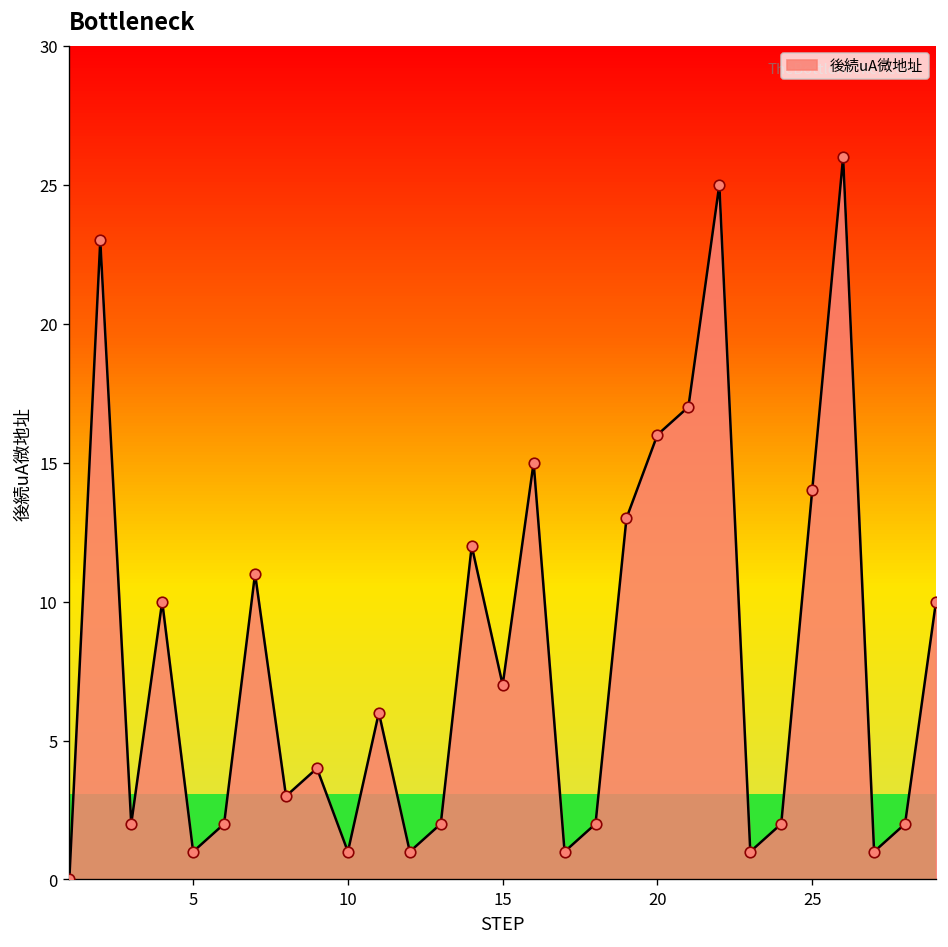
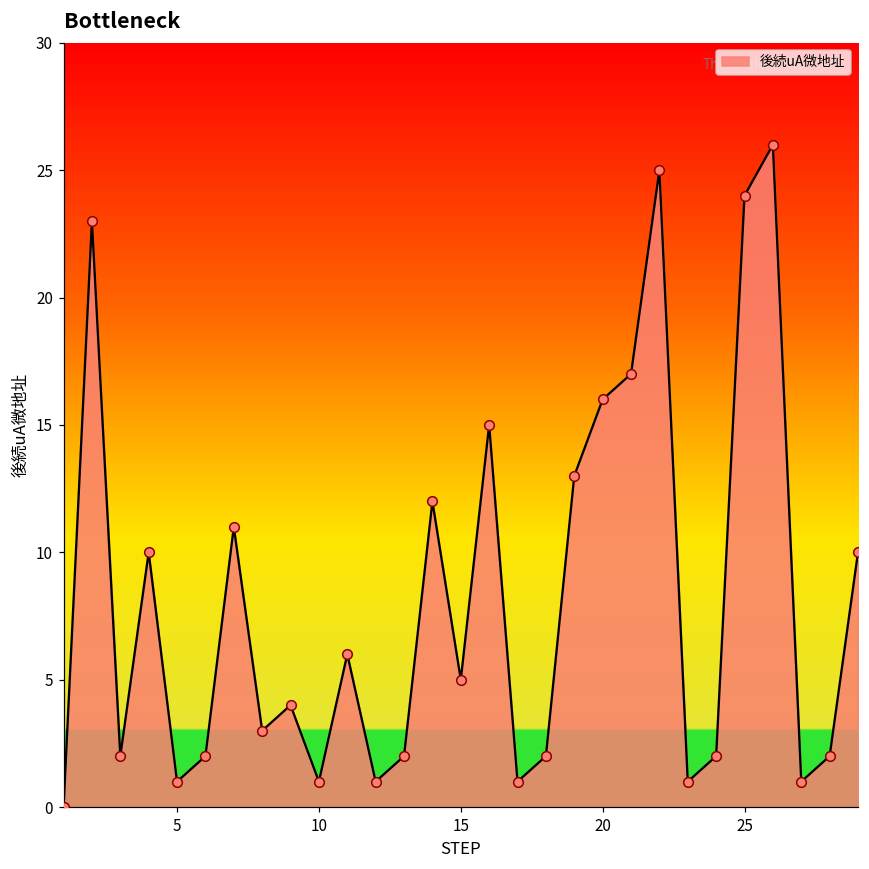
15: 7 -> 5
25: 14 -> 24
